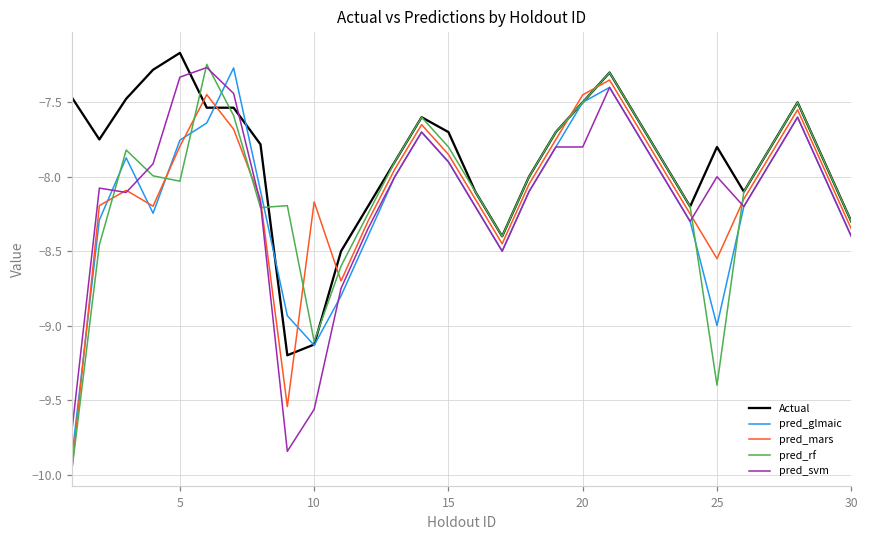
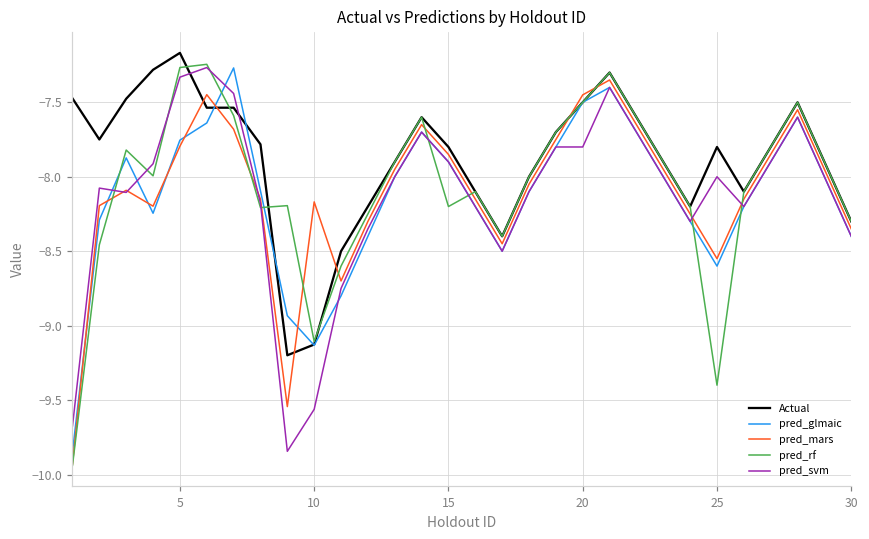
pred_rf, 5: -8.03 -> -7.27
Actual, 15: -7.7 -> -7.8
pred_rf, 15: -7.8 -> -8.2
pred_glmaic, 25: -9.0 -> -8.6
